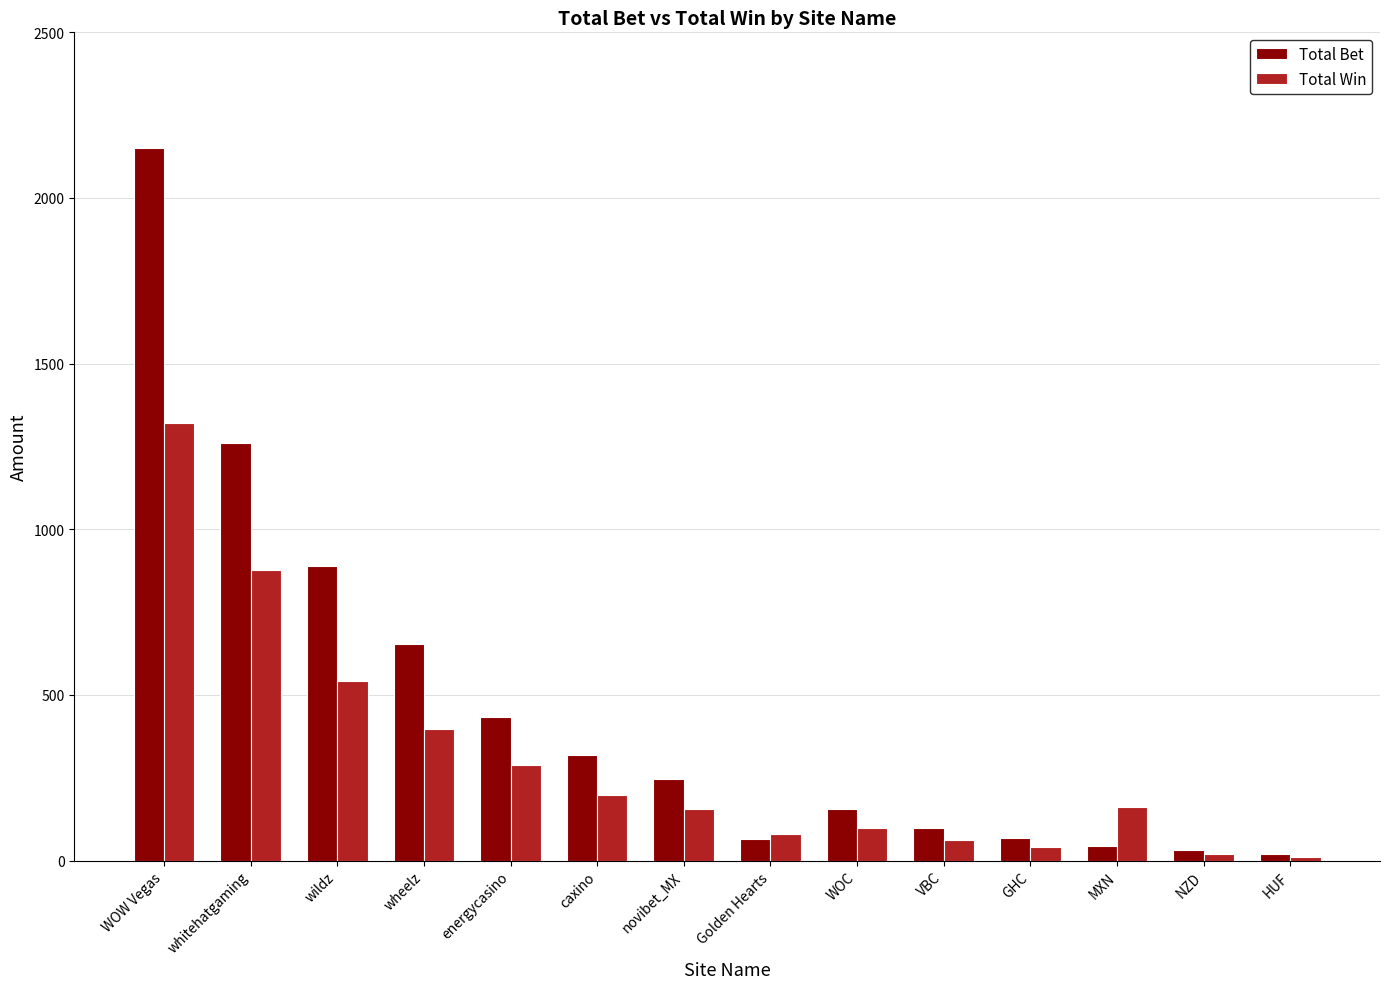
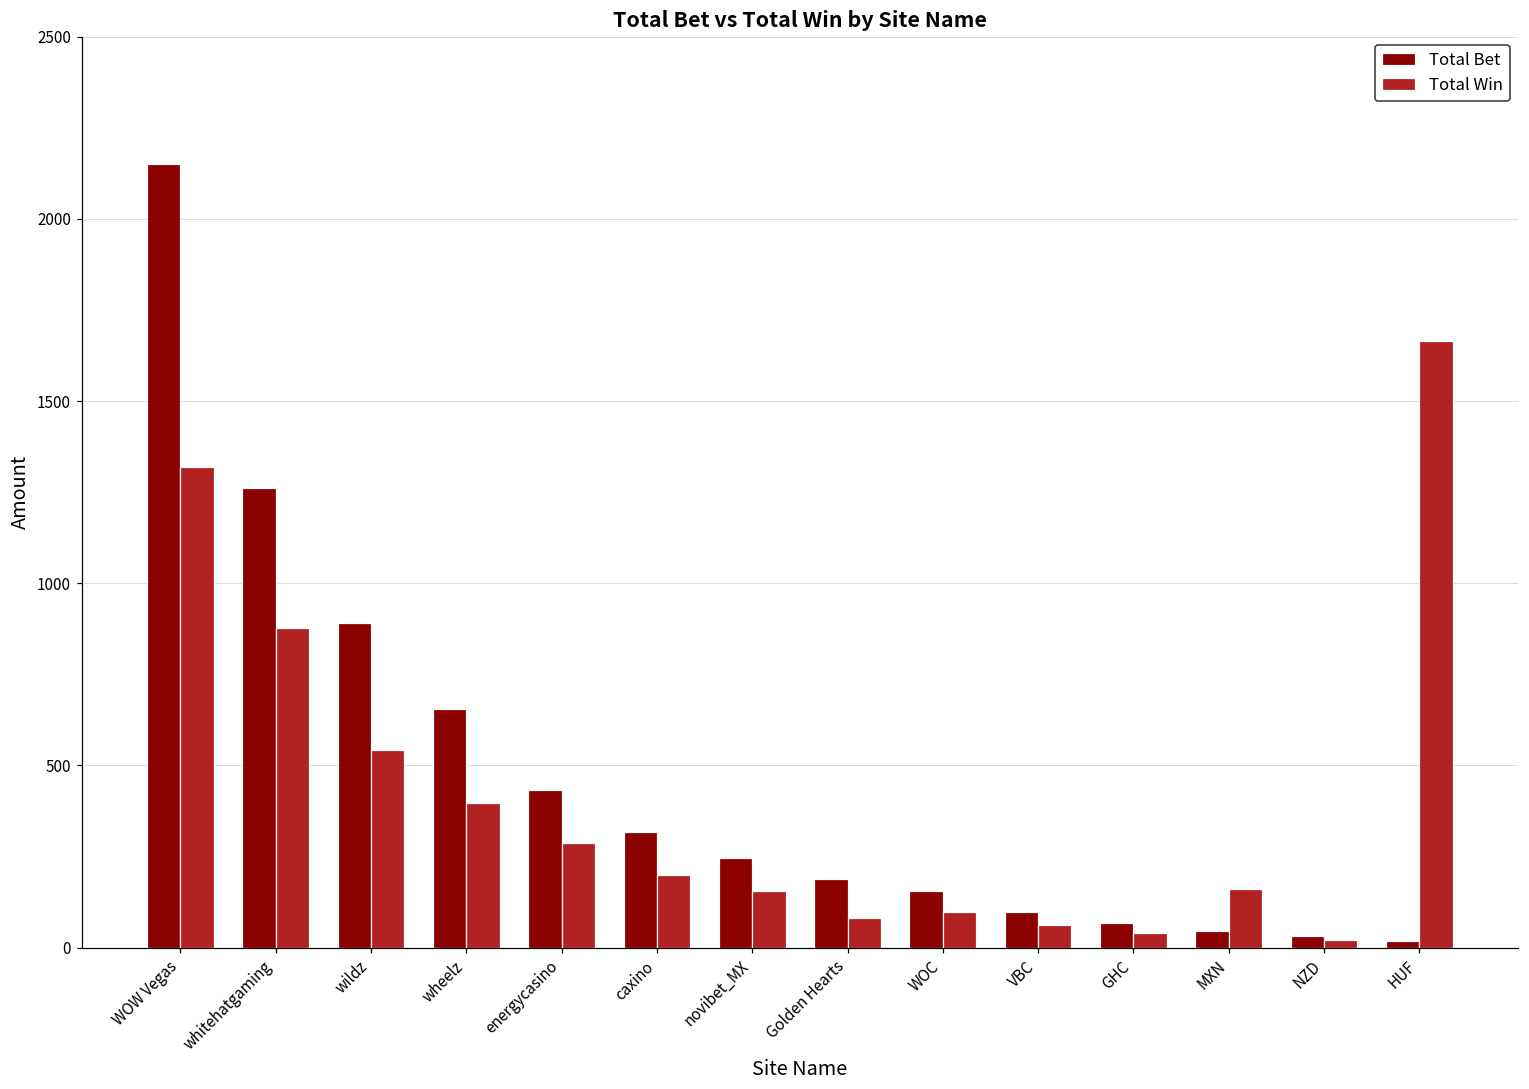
Total Bet, Golden Hearts: 60 -> 190
Total Win, HUF: 10 -> 1660
